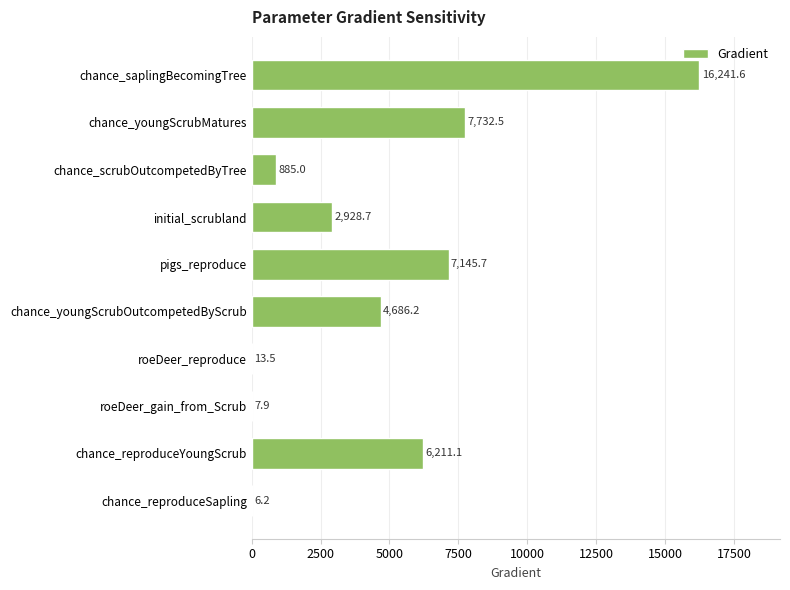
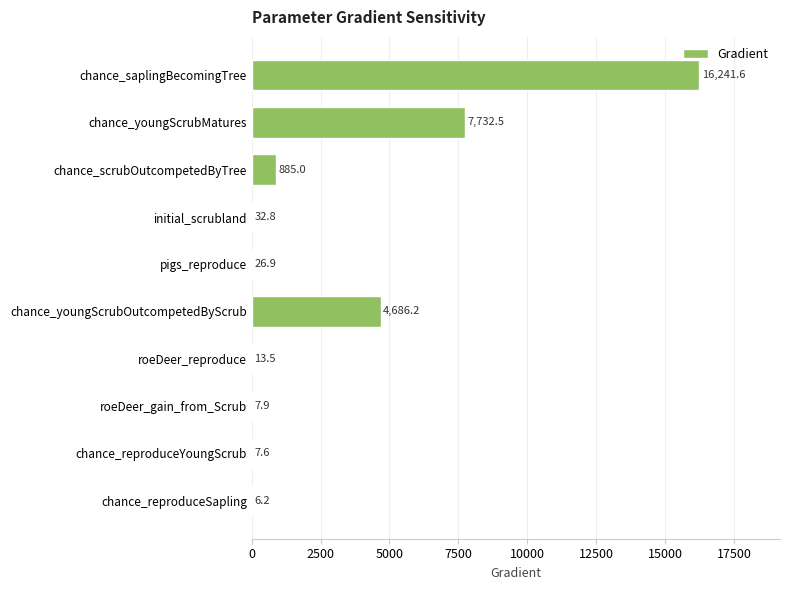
initial_scrubland: 2,928.7 -> 32.8
pigs_reproduce: 7,145.7 -> 26.9
chance_reproduceYoungScrub: 6,211.1 -> 7.6
